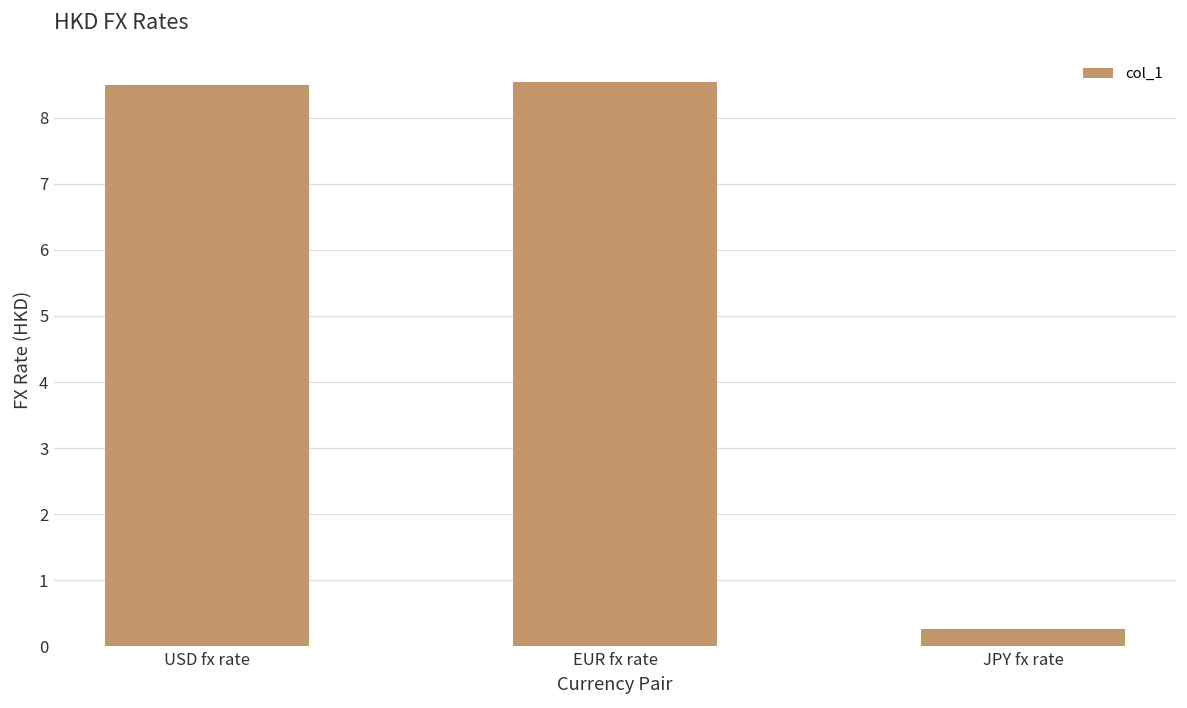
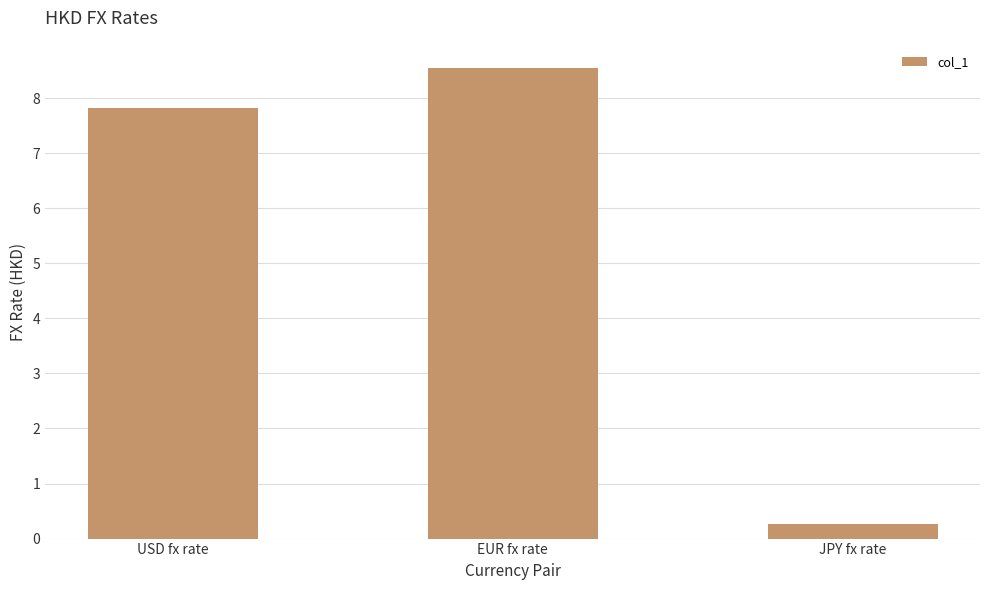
USD fx rate: 8.5 -> 7.8
